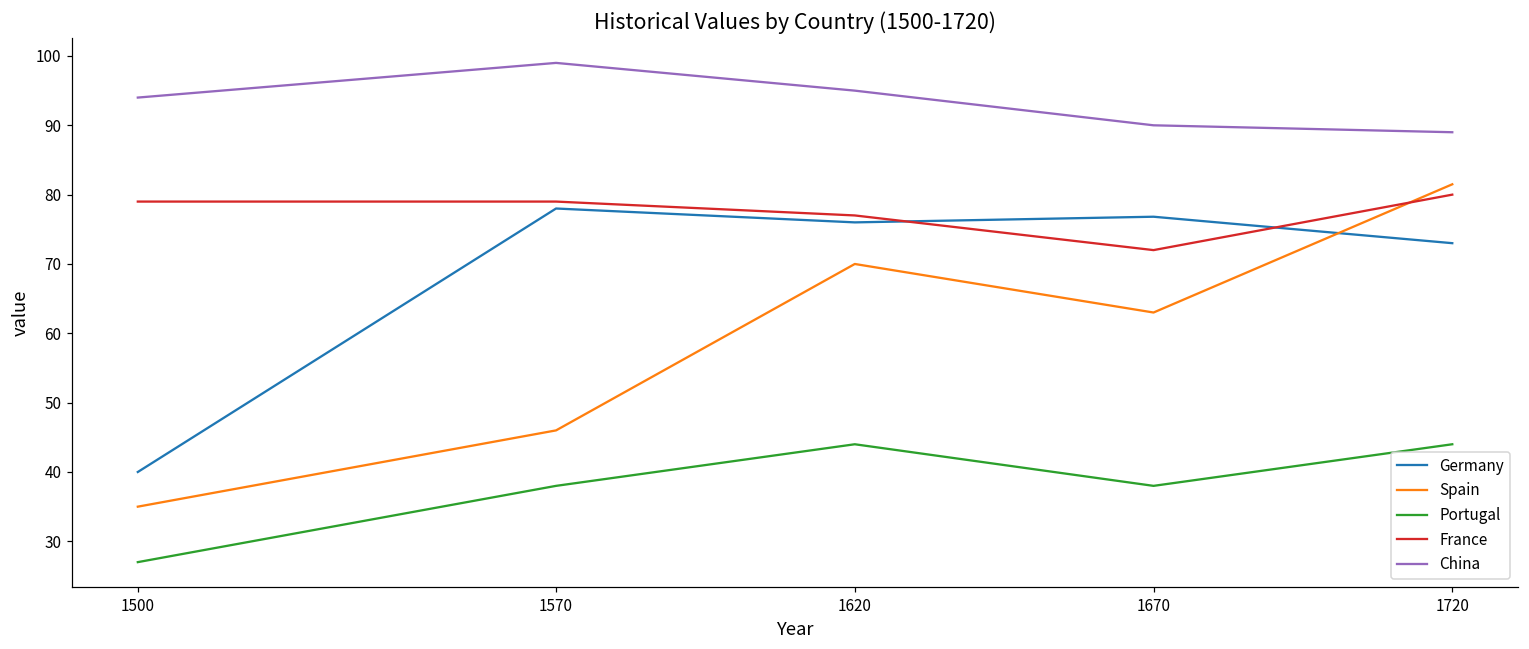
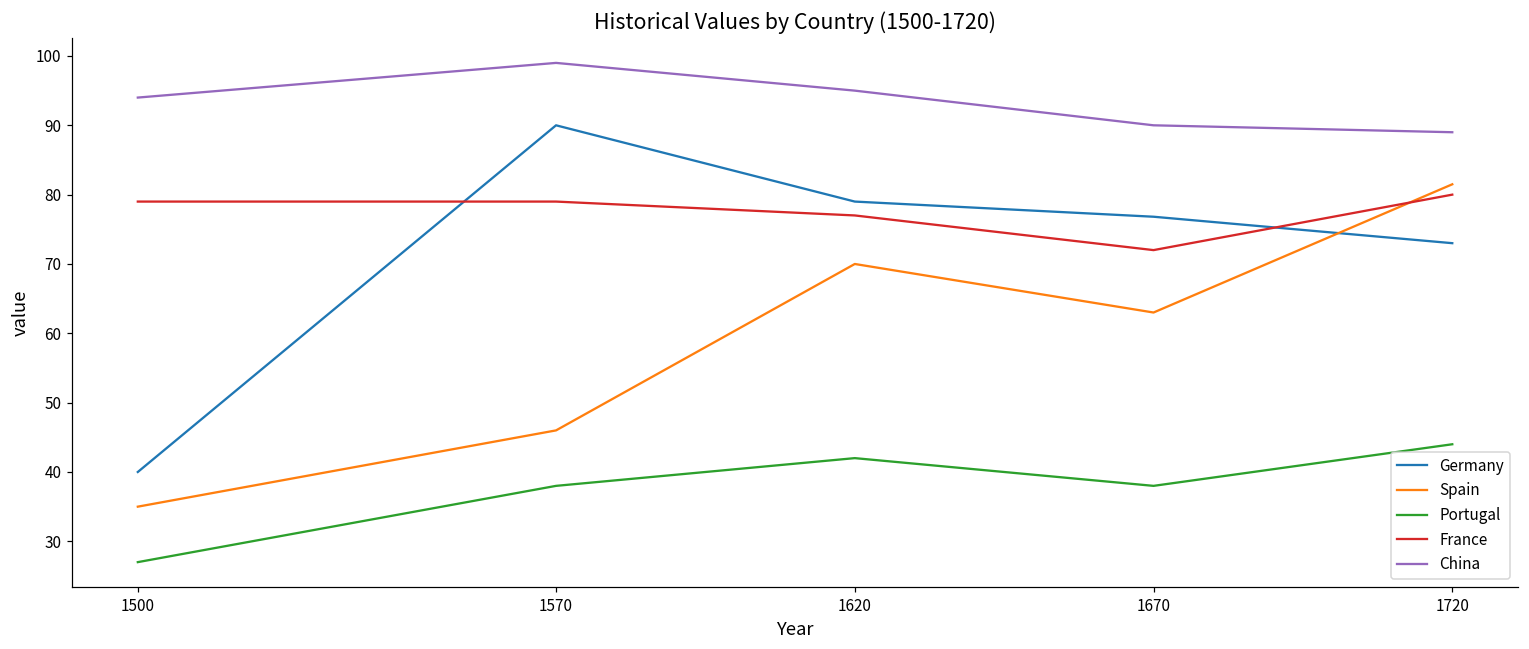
Germany, 1570: 78 -> 90
Germany, 1620: 76 -> 79
Portugal, 1620: 44 -> 42
